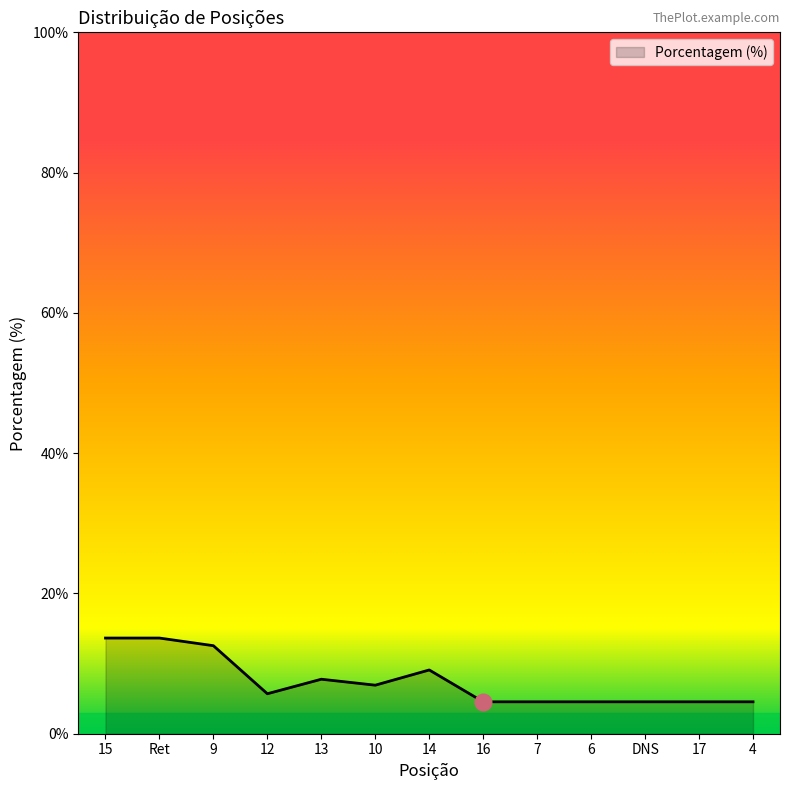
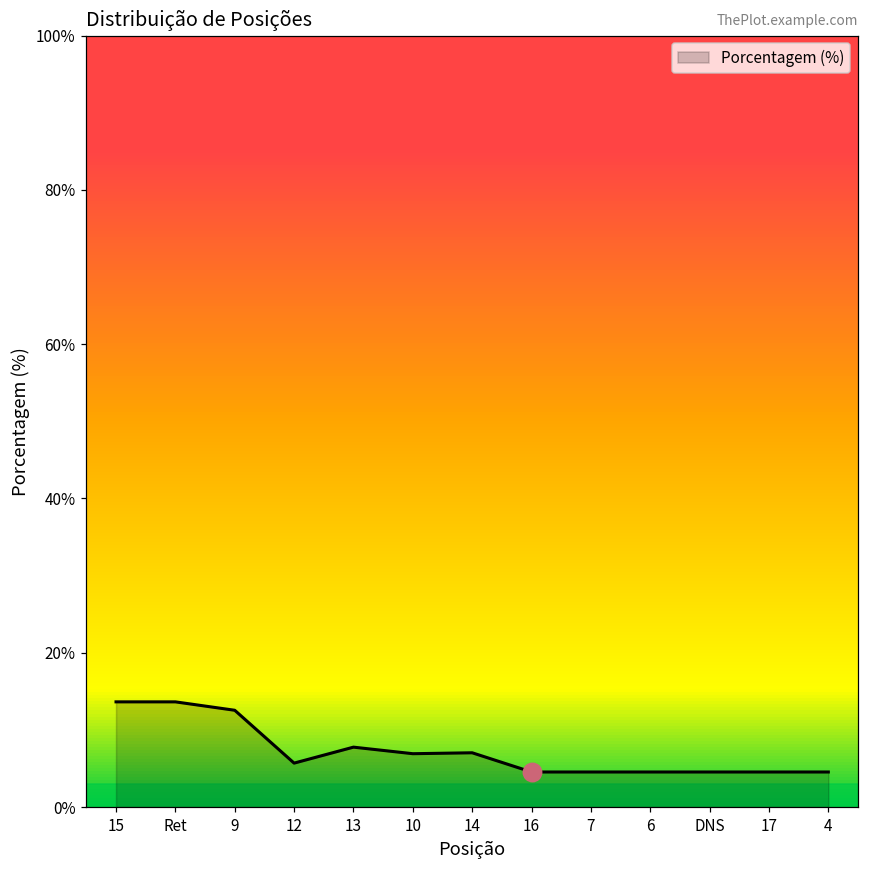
Porcentagem (%), 14: 9% -> 7%
